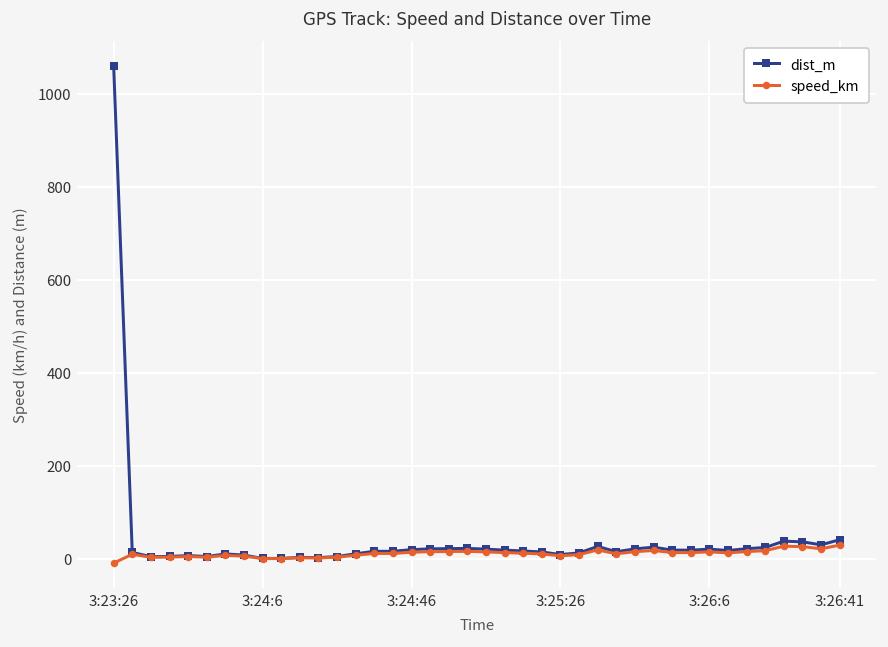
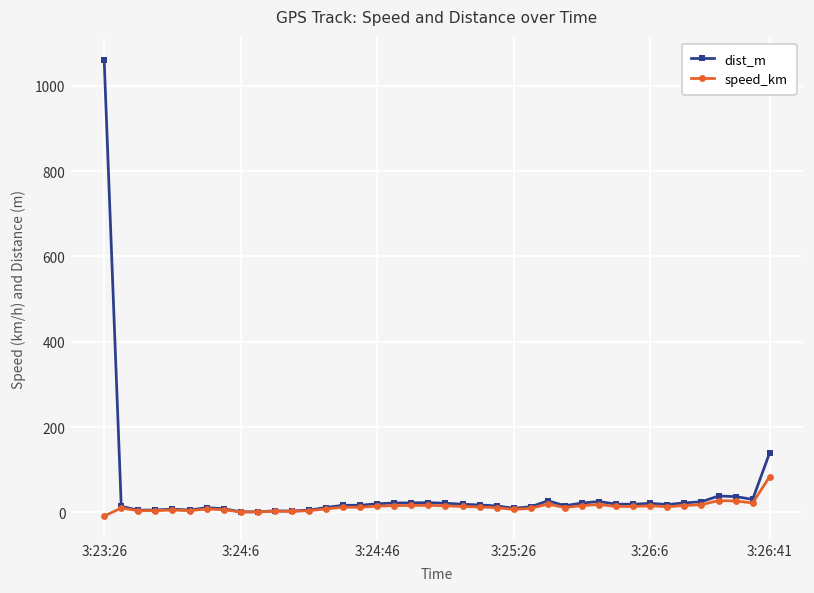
dist_m, 3:26:41: 40 -> 140
speed_km, 3:26:41: 30 -> 80
